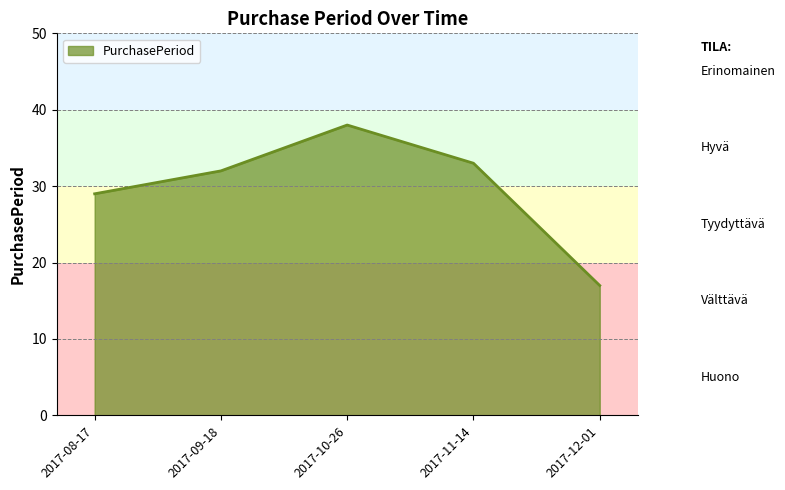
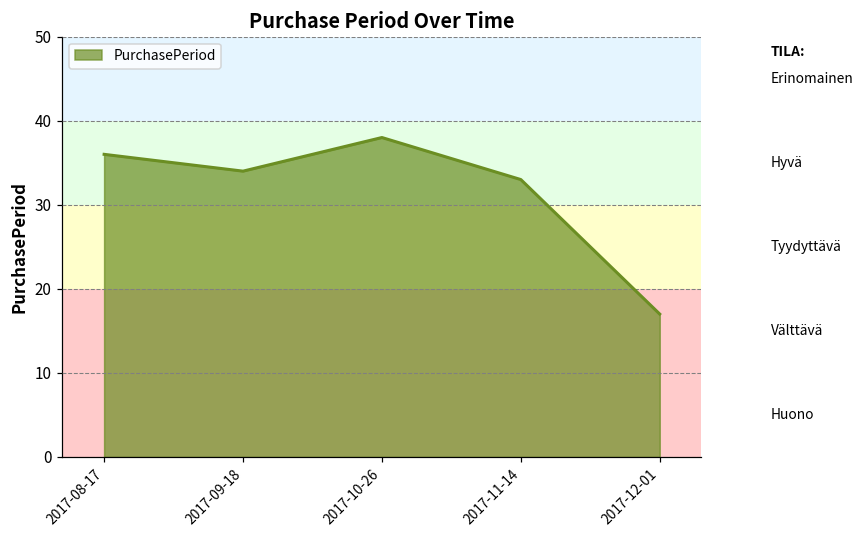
2017-08-17: 29 -> 36
2017-09-18: 32 -> 34
